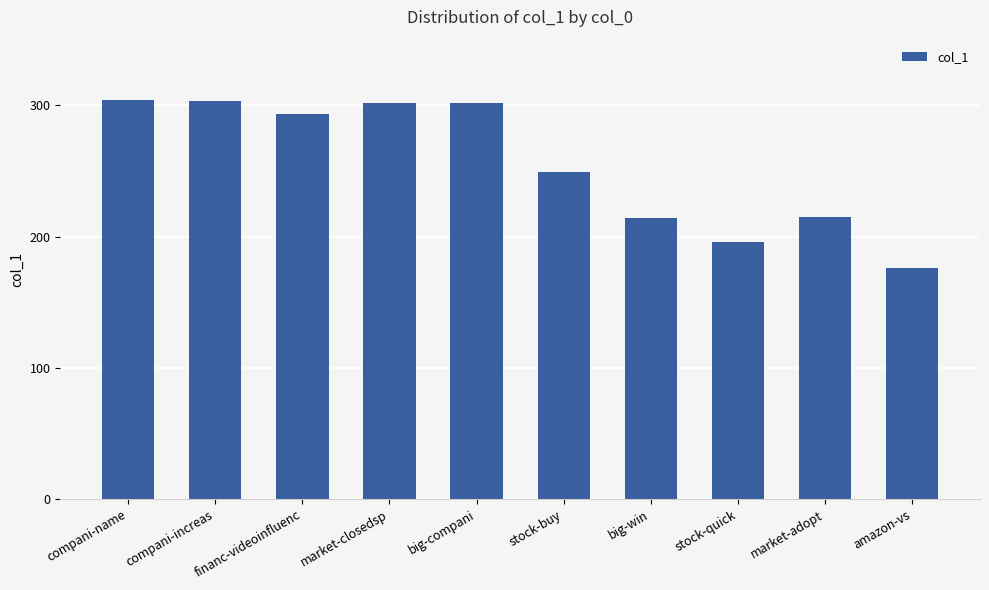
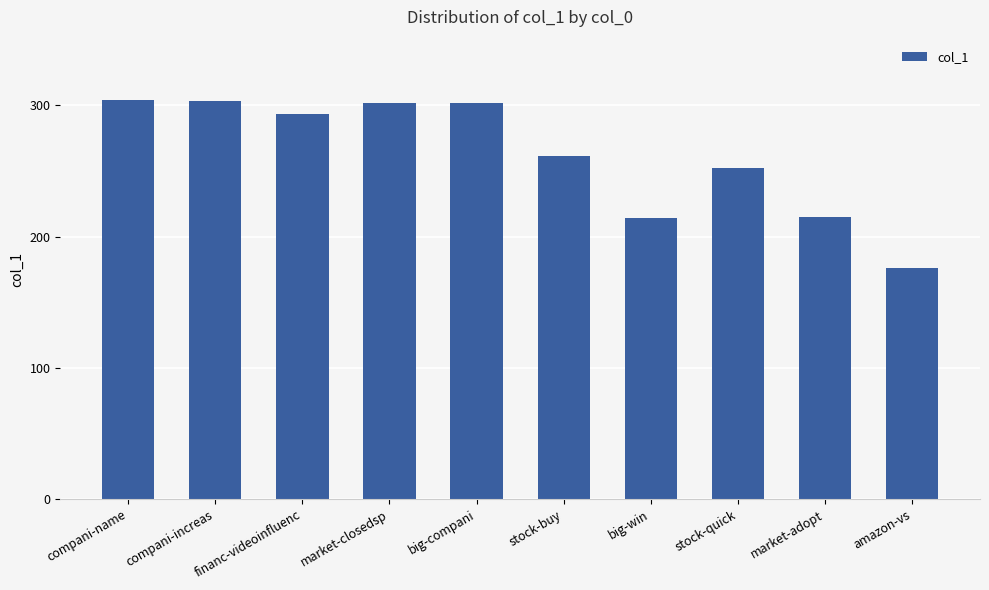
stock-buy: 249 -> 261
stock-quick: 196 -> 252
